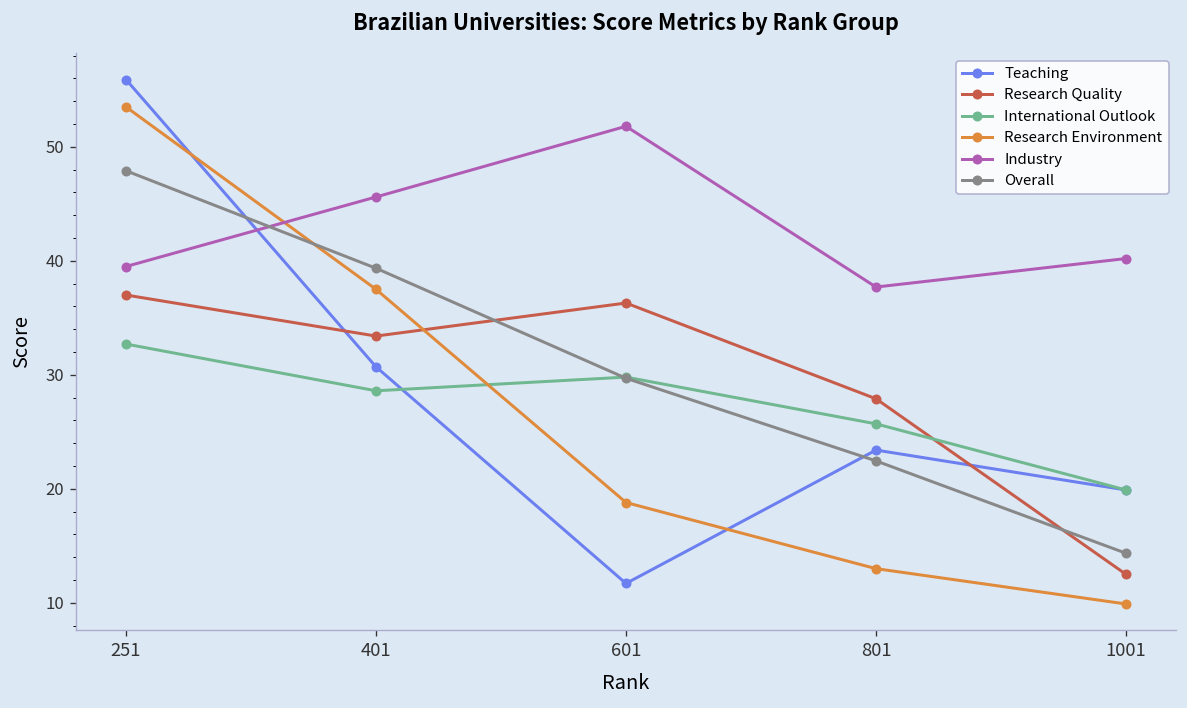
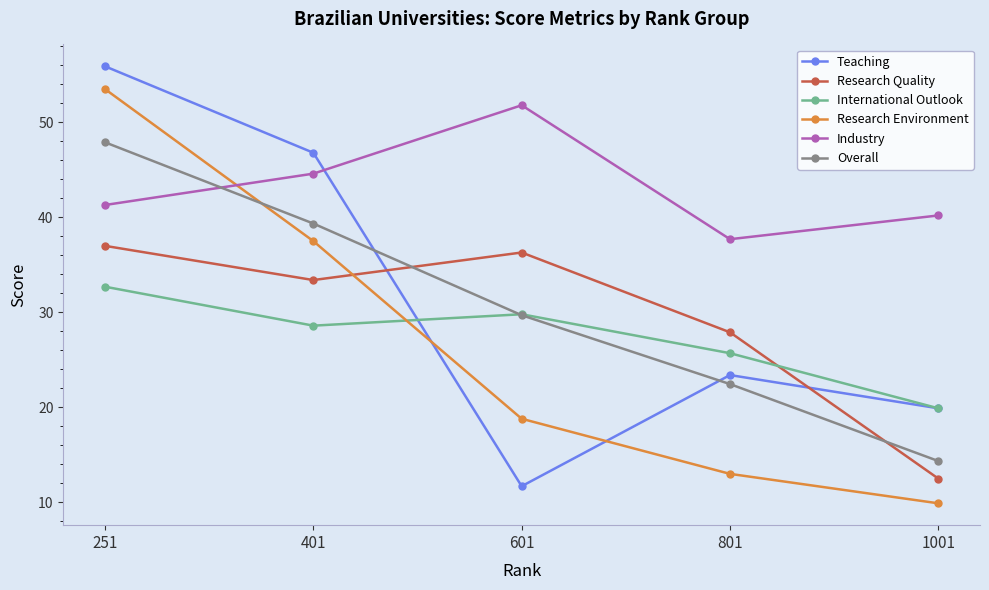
Industry, 251: 40 -> 41
Teaching, 401: 31 -> 47
Industry, 401: 46 -> 45
